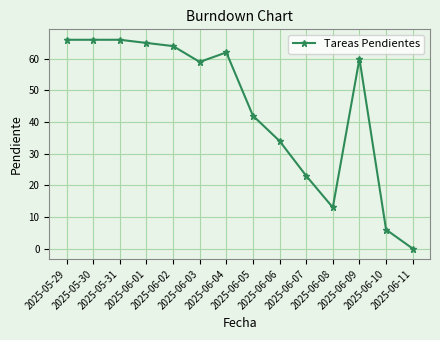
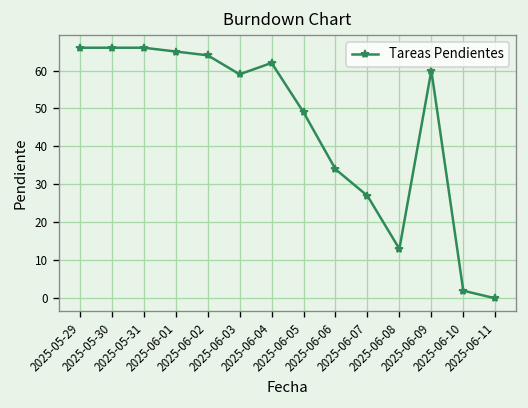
2025-06-05: 42 -> 49
2025-06-07: 23 -> 27
2025-06-10: 6 -> 2
